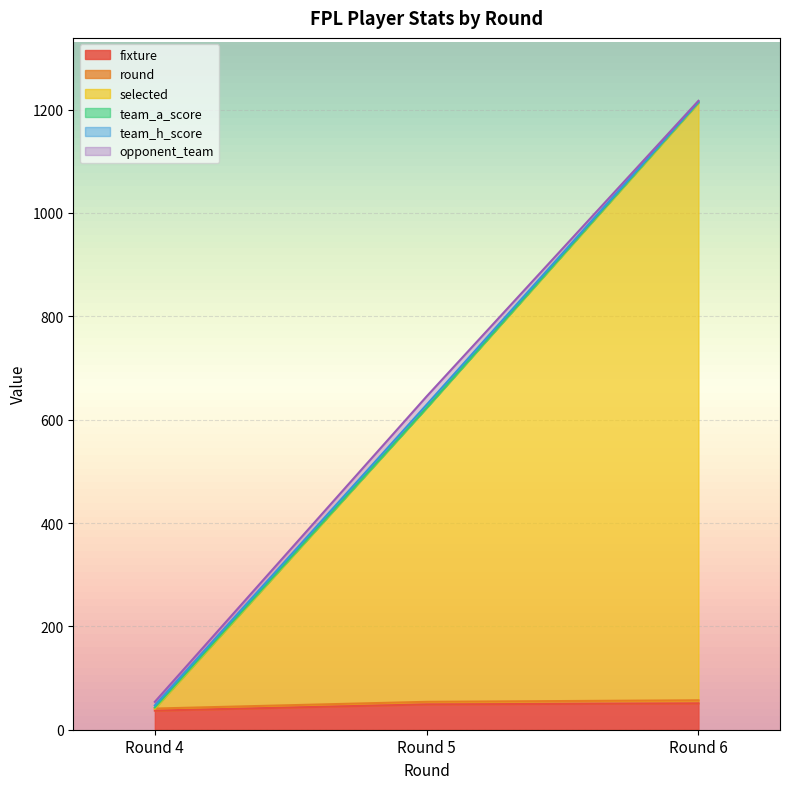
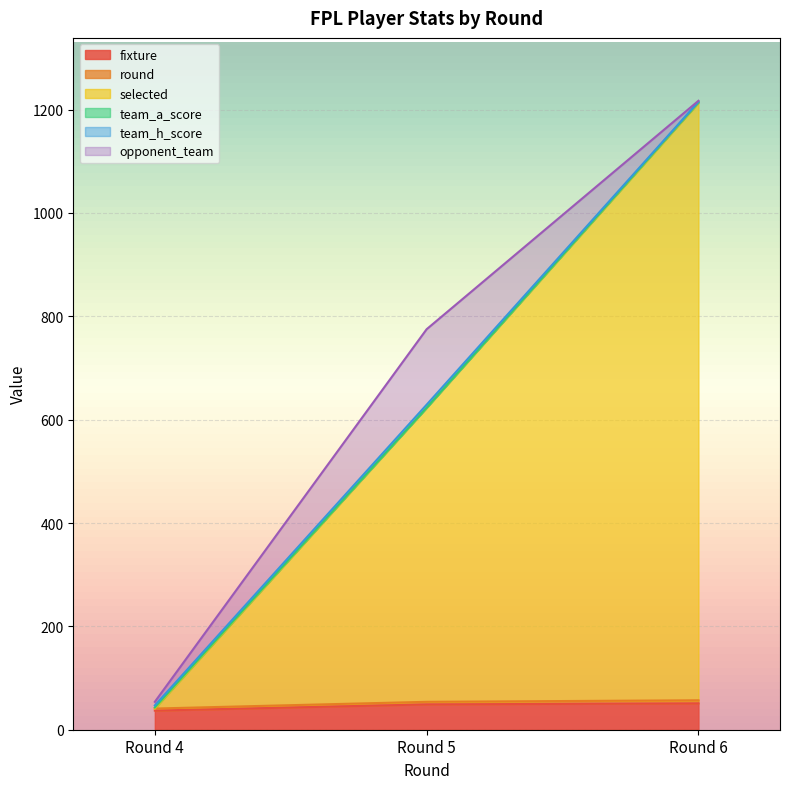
opponent_team, Round 5: 20 -> 150
